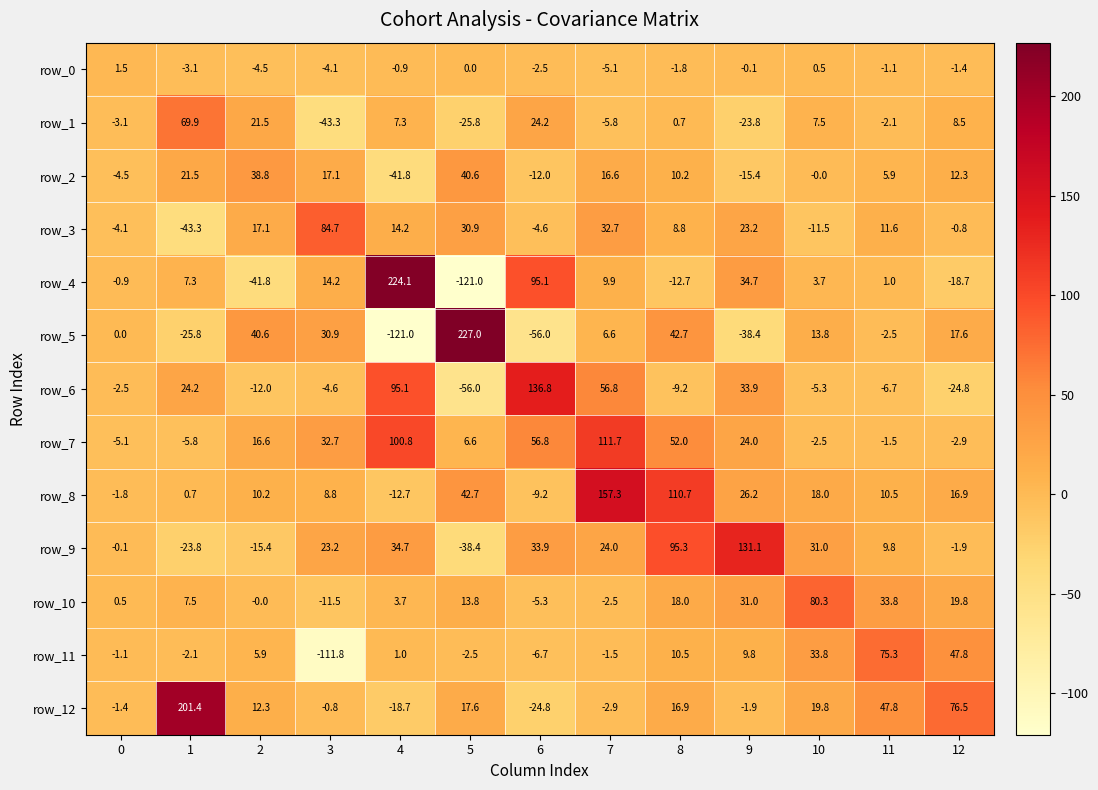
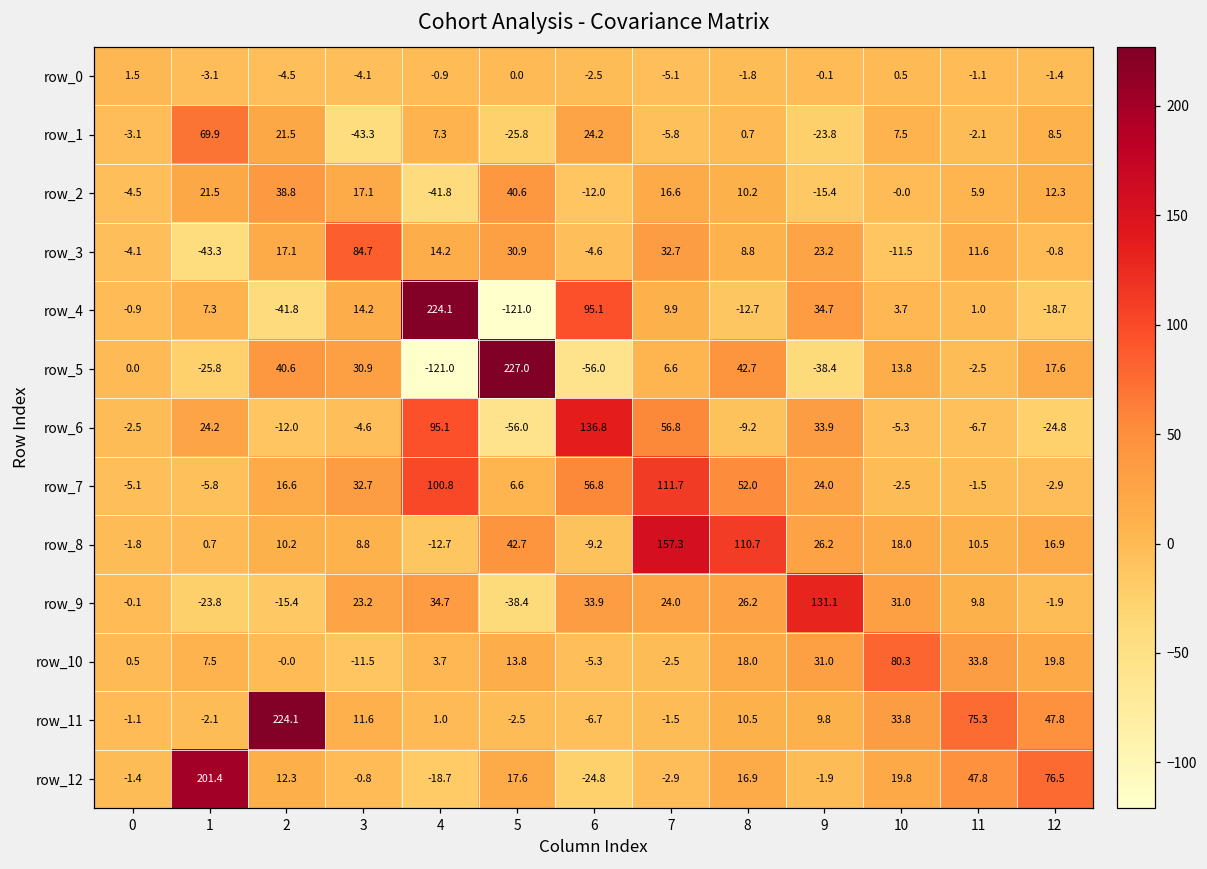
row_9, 8: 95.3 -> 26.2
row_11, 2: 5.9 -> 224.1
row_11, 3: -111.8 -> 11.6
